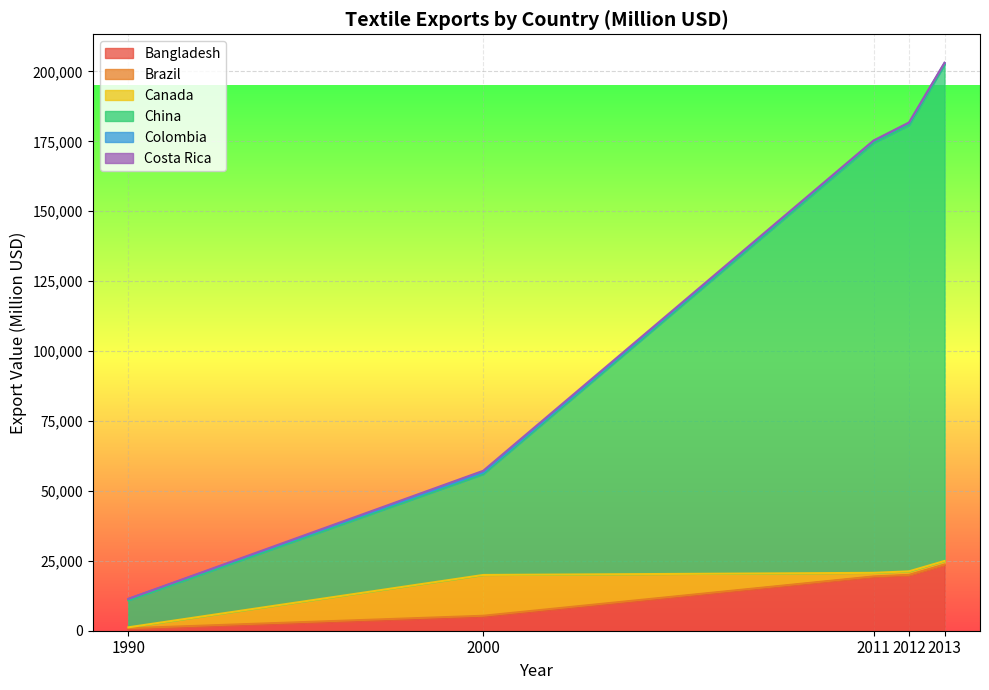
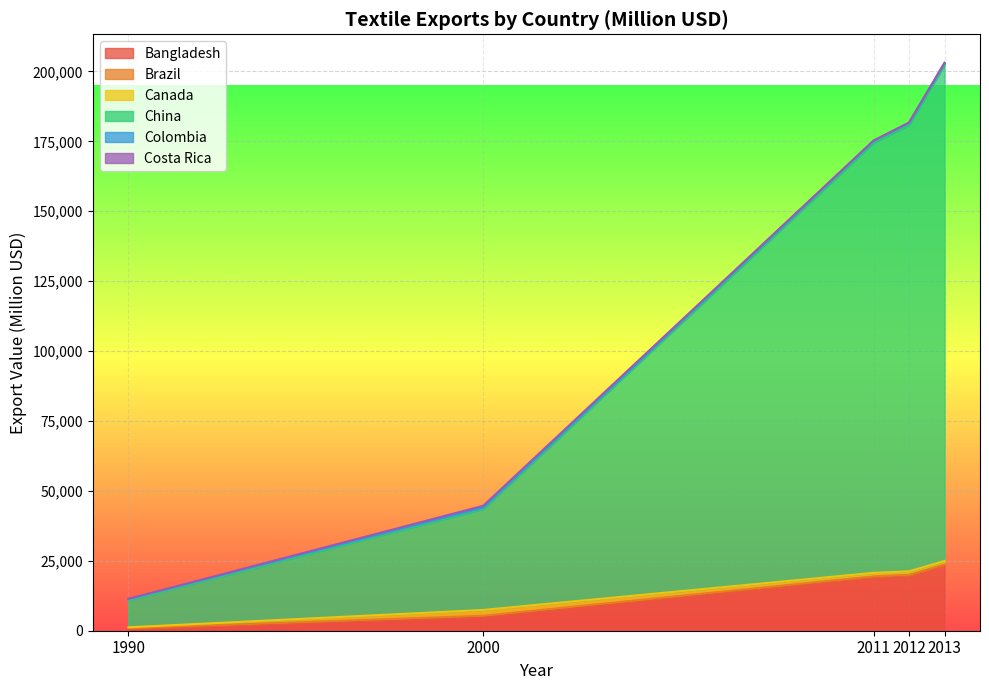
Canada, 2000: 15,000 -> 2,000
